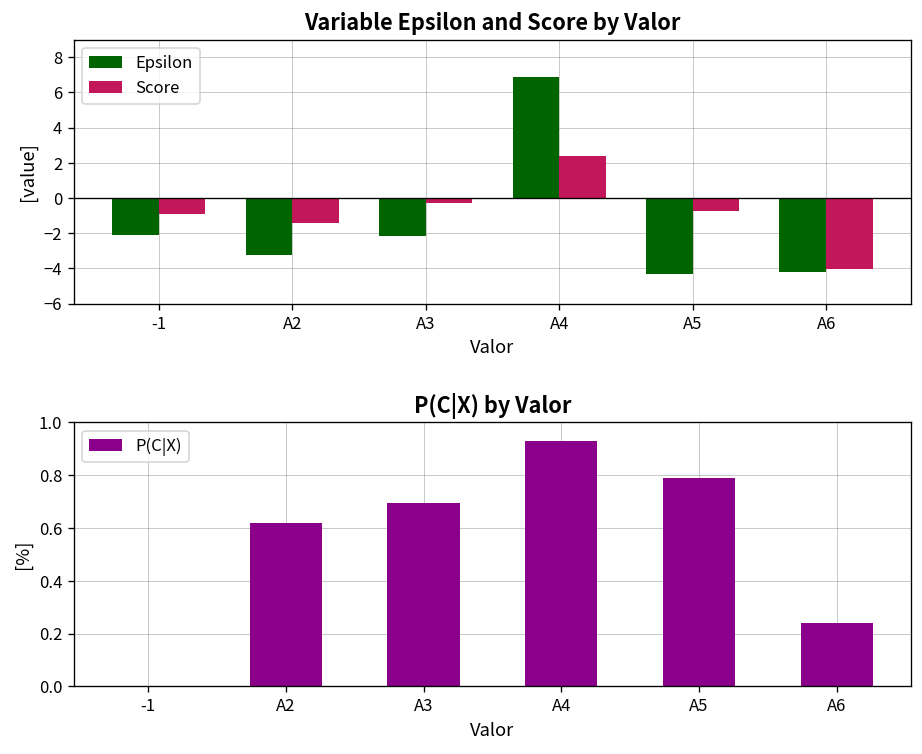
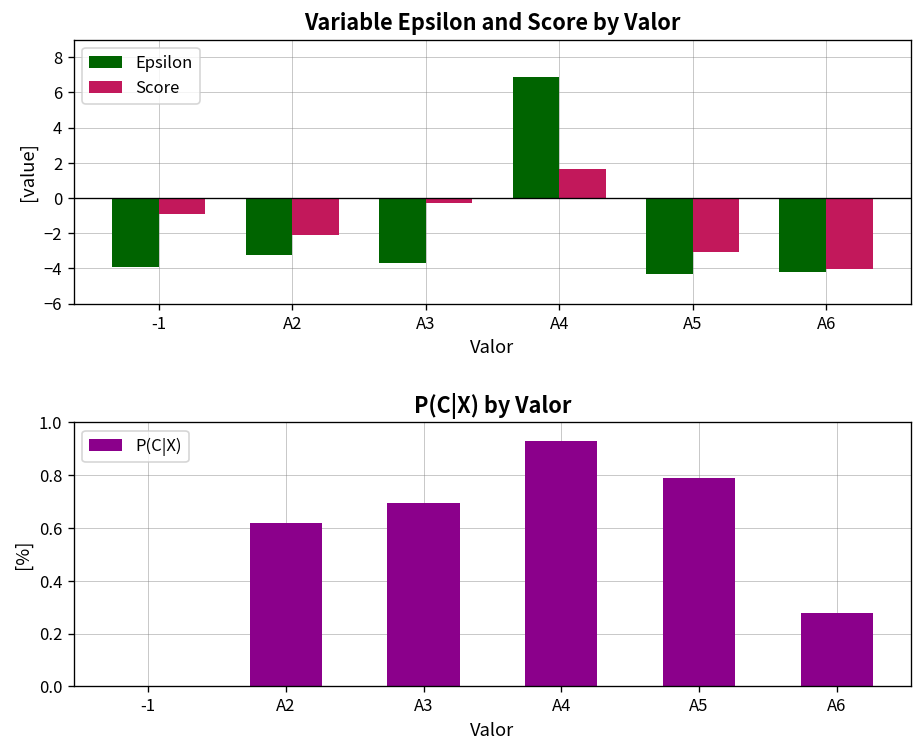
Variable Epsilon and Score by Valor, Epsilon, -1: -2.1 -> -3.9
Variable Epsilon and Score by Valor, Score, A2: -1.4 -> -2.1
Variable Epsilon and Score by Valor, Epsilon, A3: -2.2 -> -3.7
Variable Epsilon and Score by Valor, Score, A4: 2.4 -> 1.6
Variable Epsilon and Score by Valor, Score, A5: -0.8 -> -3.1
P(C|X) by Valor, A6: 0.24 -> 0.28
